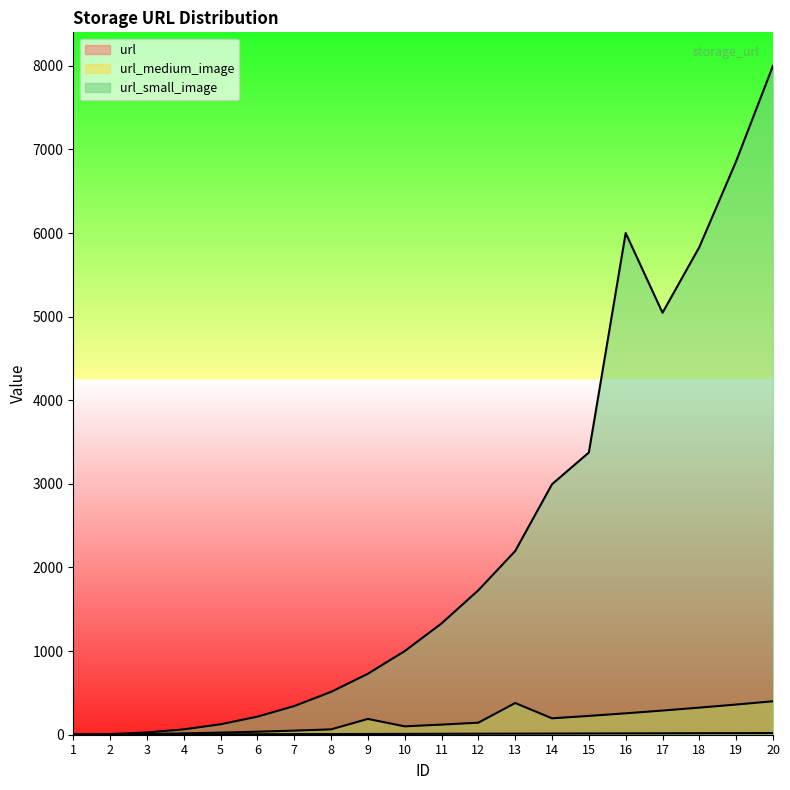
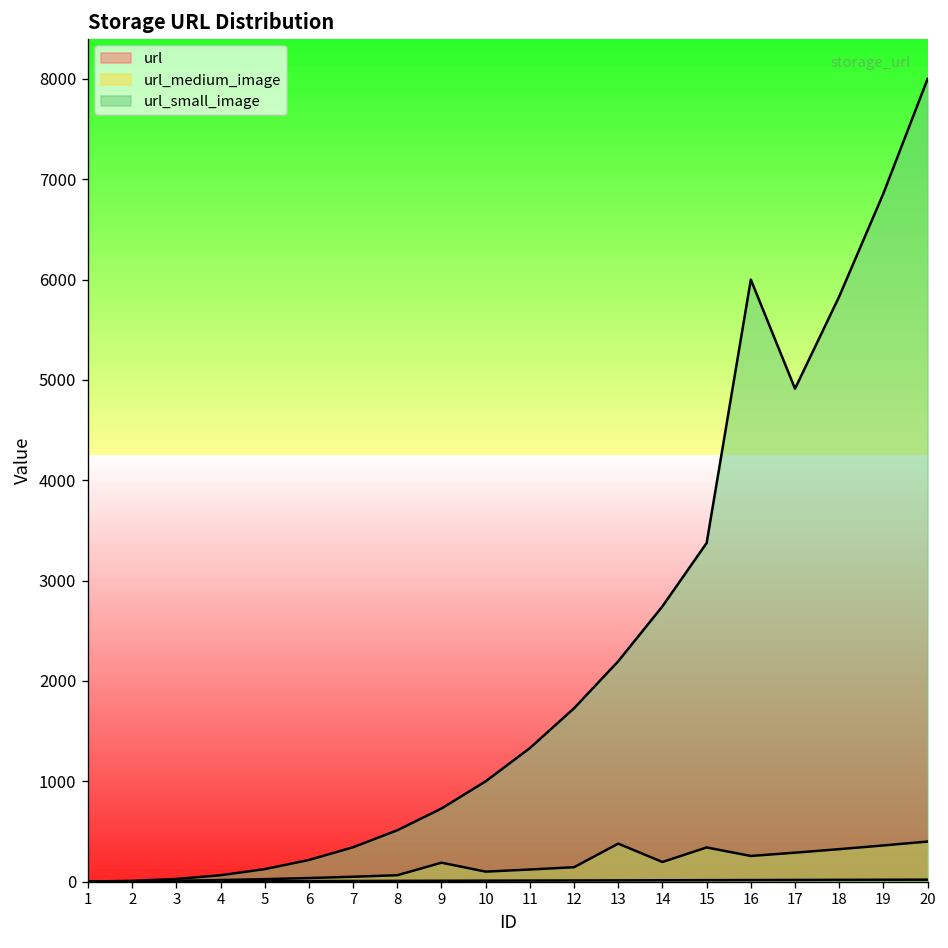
url_small_image, 14: 3000 -> 2700
url_medium_image, 15: 200 -> 300
url_small_image, 17: 5000 -> 4900
